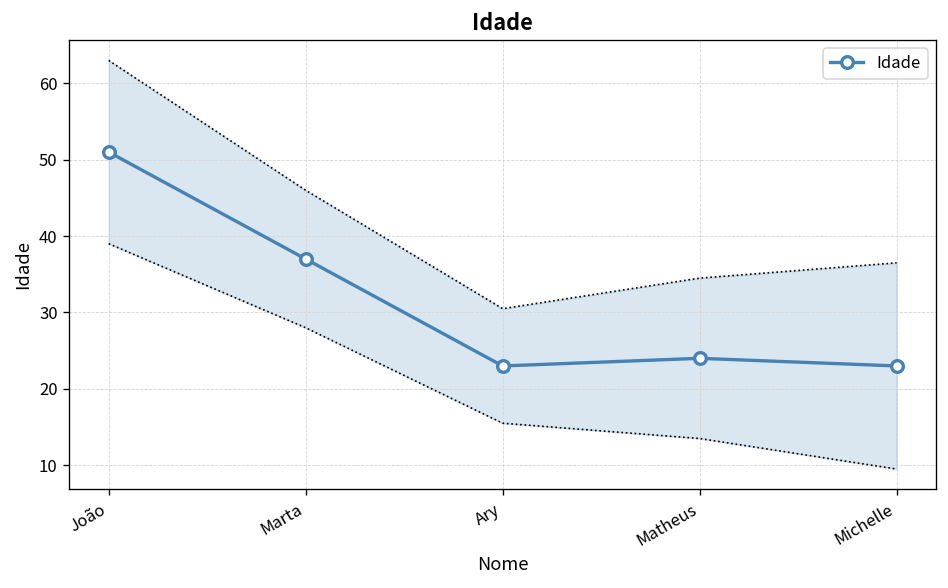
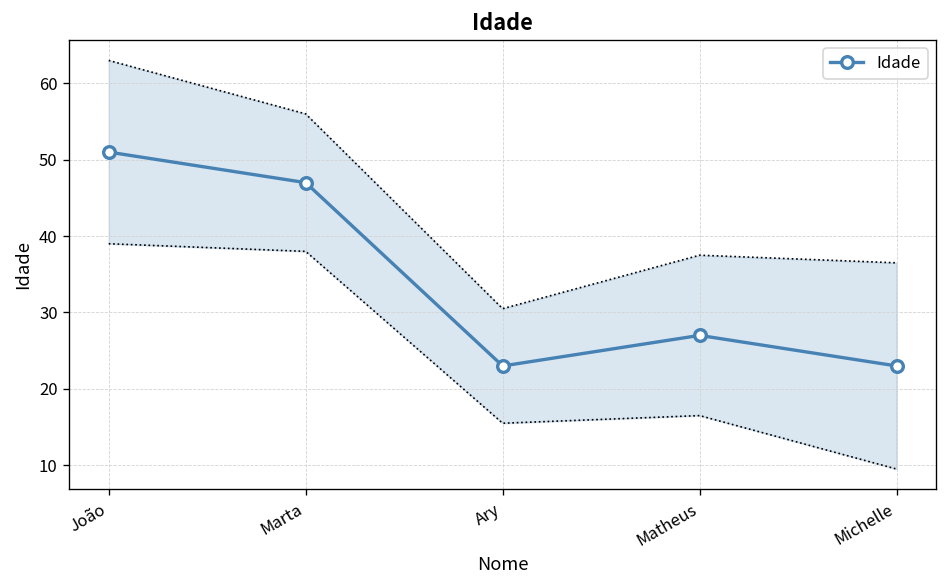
Idade, Marta: 37 -> 47
Idade, Matheus: 24 -> 27
